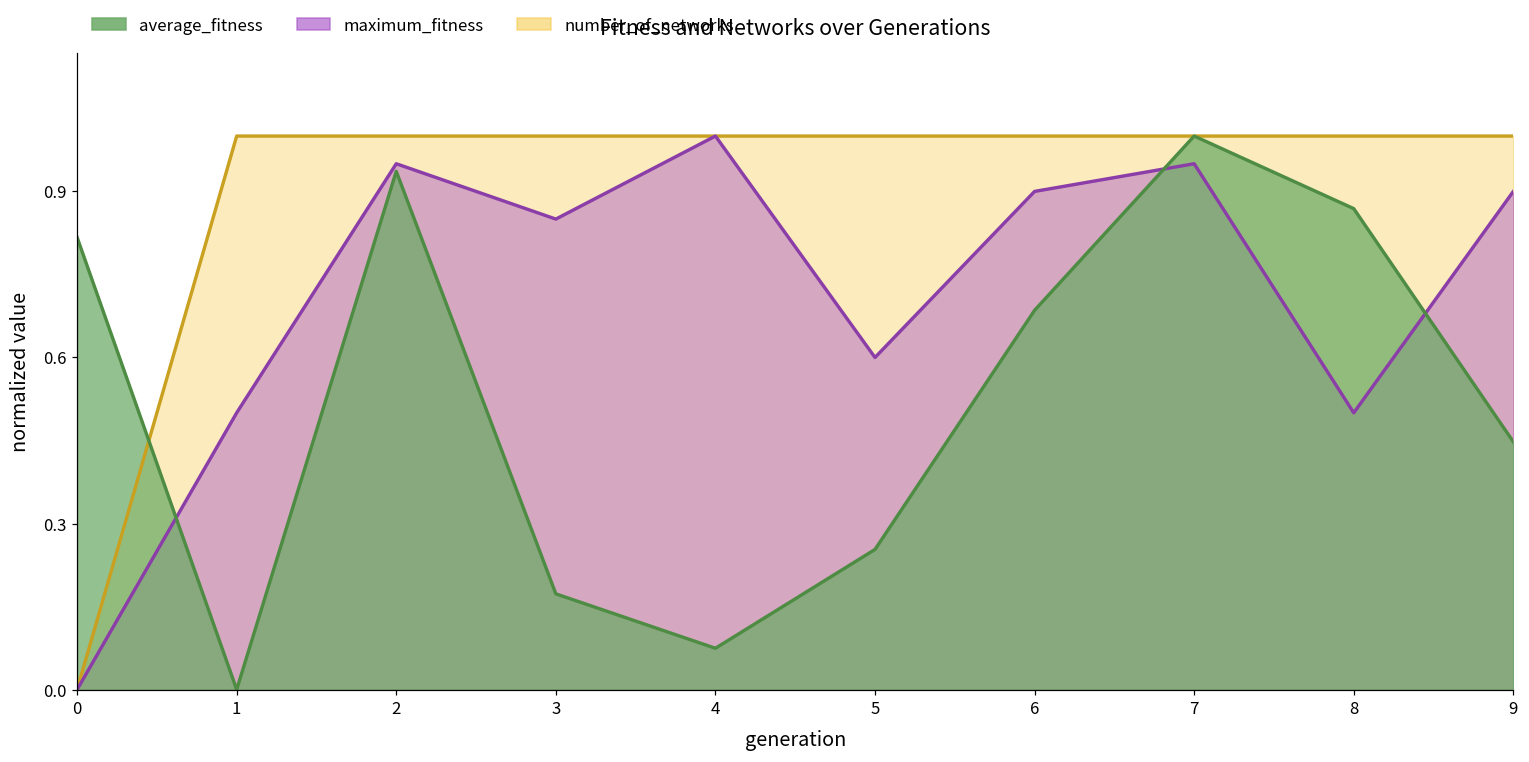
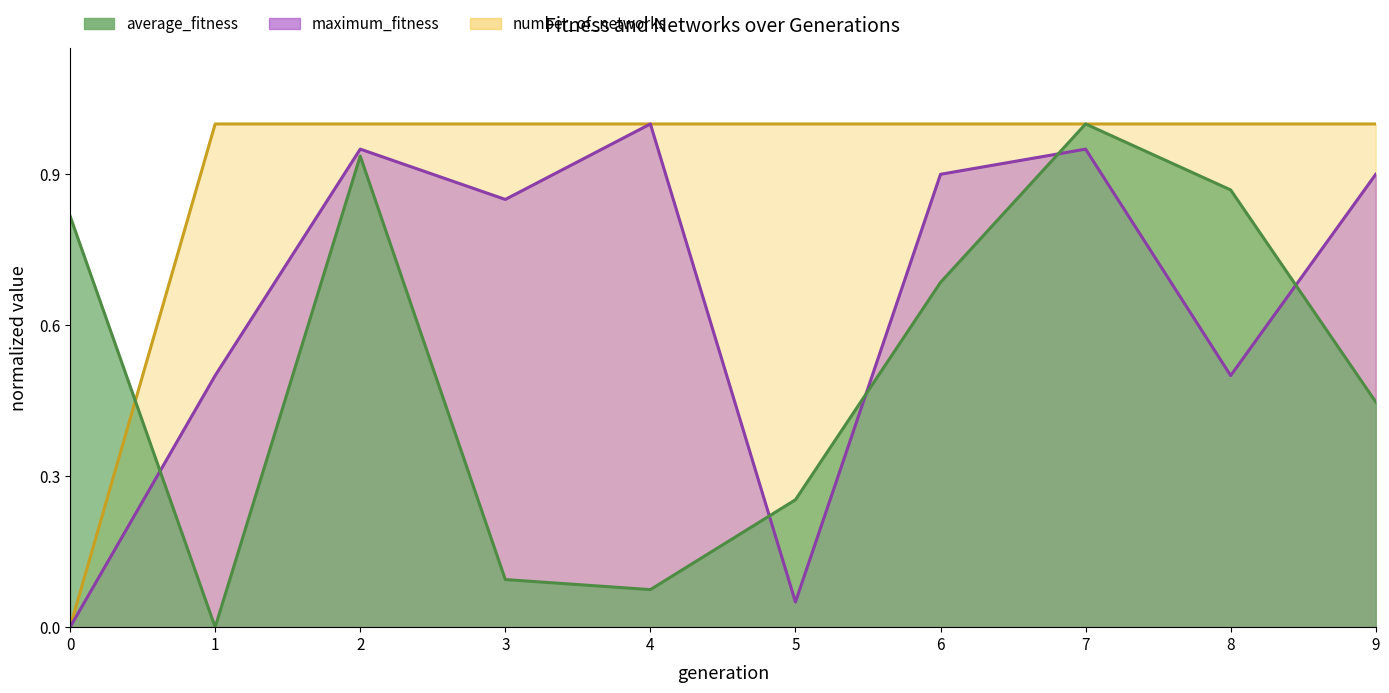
average_fitness, 3: 0.17 -> 0.09
maximum_fitness, 5: 0.60 -> 0.05
